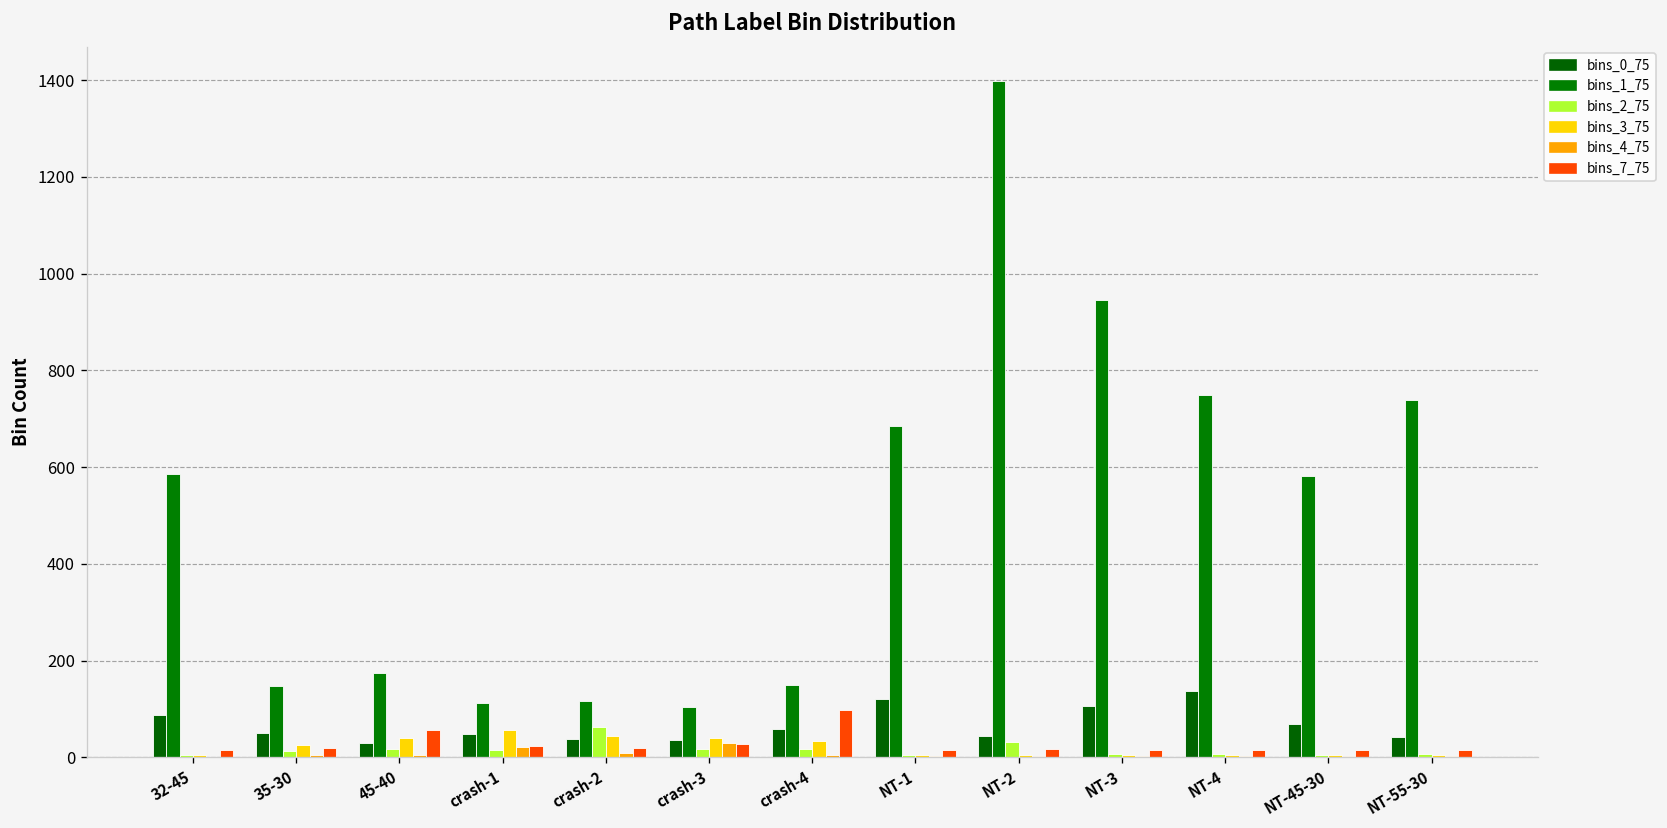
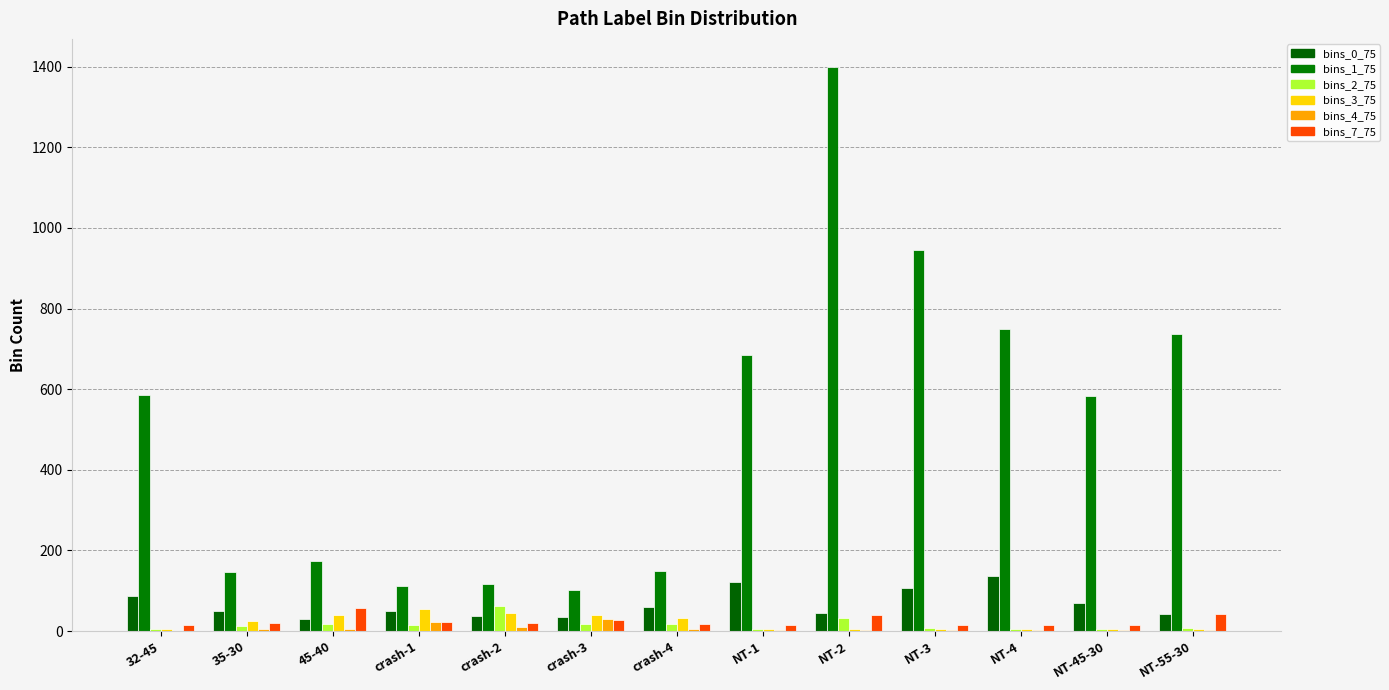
bins_7_75, crash-4: 100 -> 20
bins_7_75, NT-2: 20 -> 40
bins_7_75, NT-55-30: 20 -> 40
